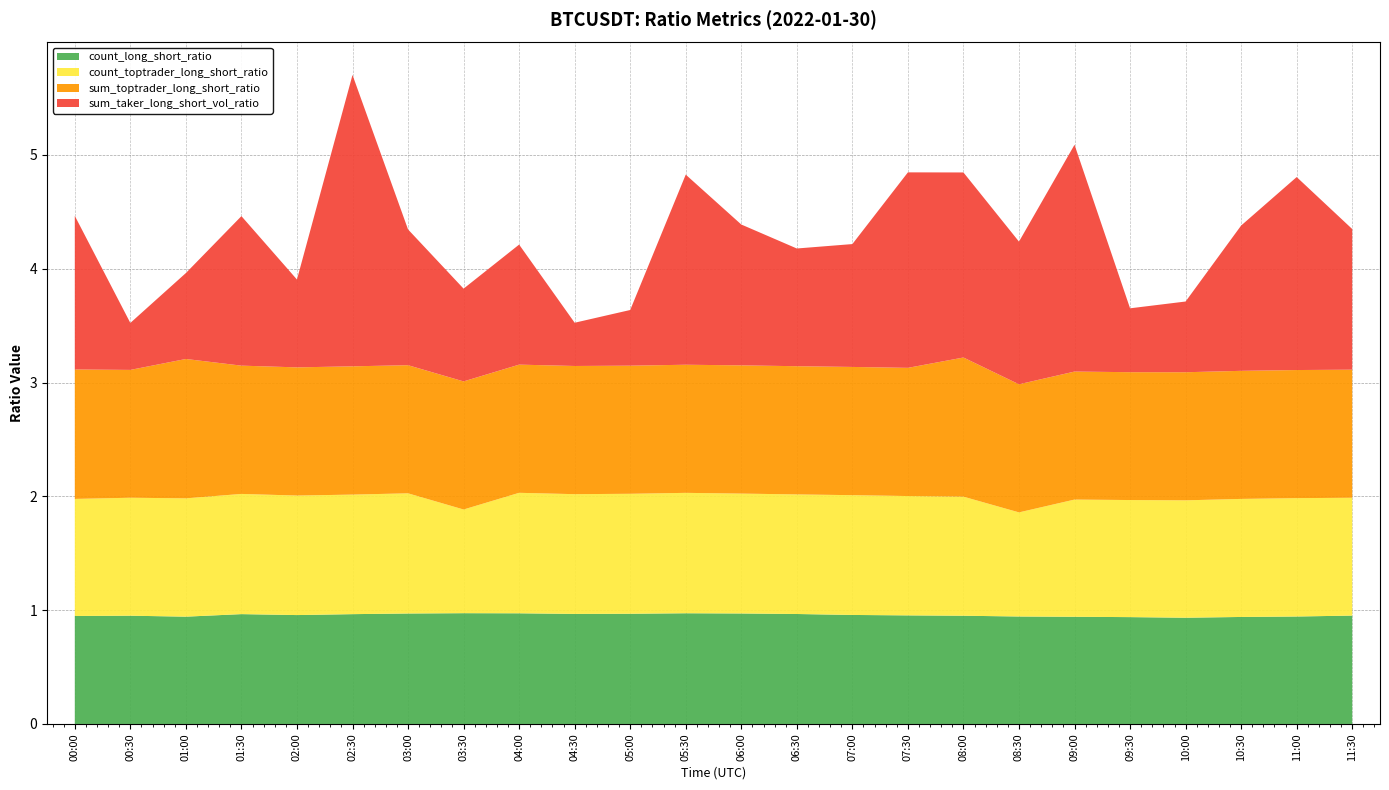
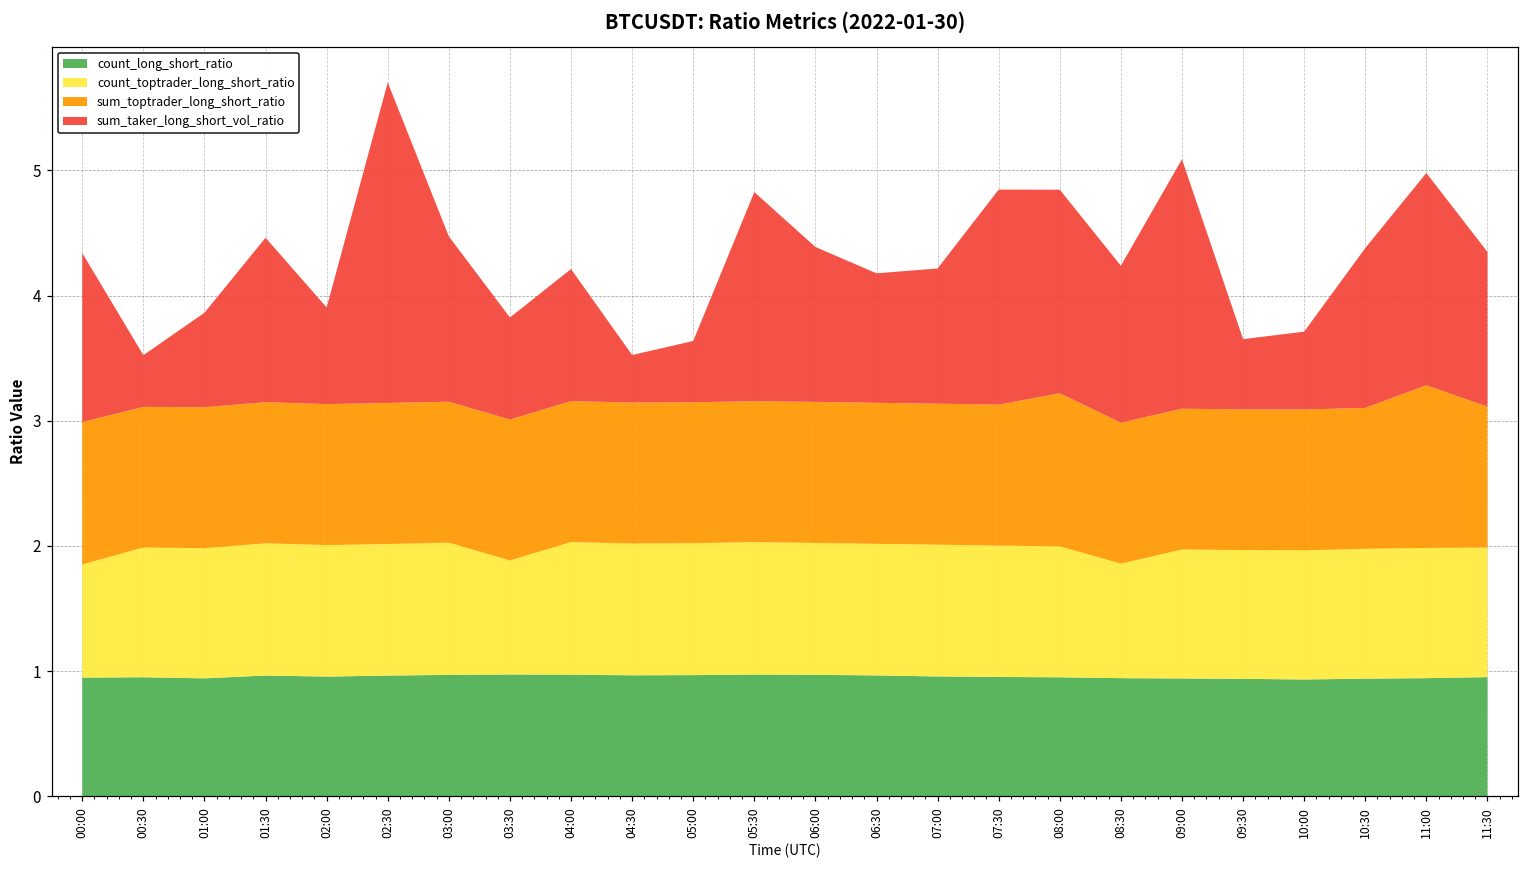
count_toptrader_long_short_ratio, 00:00: 1.03 -> 0.90
sum_toptrader_long_short_ratio, 01:00: 1.22 -> 1.13
sum_taker_long_short_vol_ratio, 03:00: 1.19 -> 1.32
sum_toptrader_long_short_ratio, 11:00: 1.13 -> 1.30
